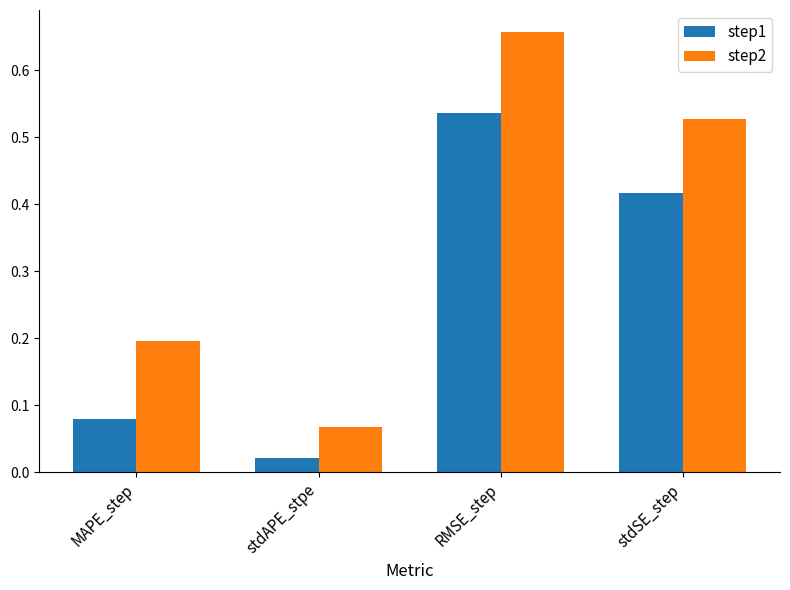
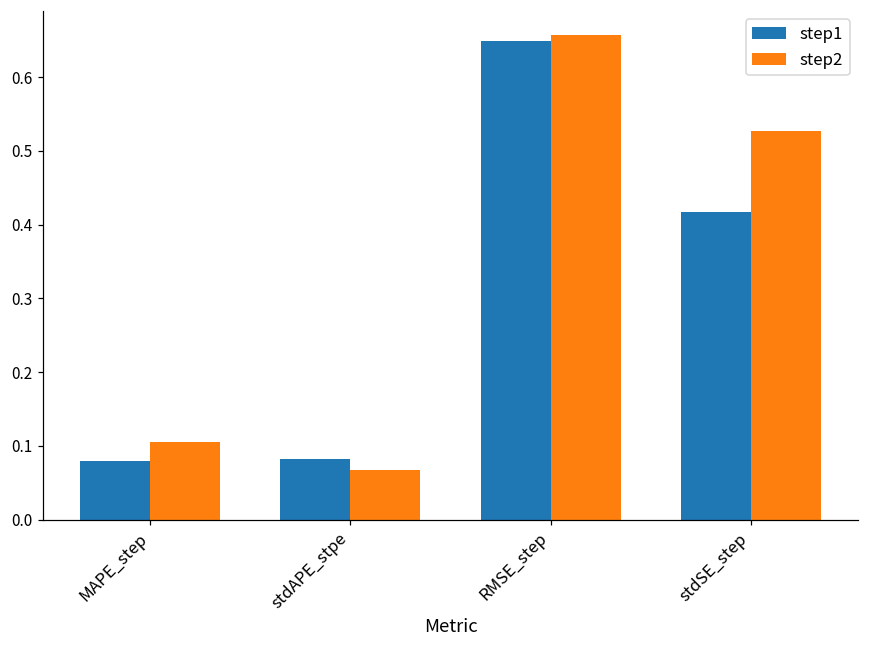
step2, MAPE_step: 0.20 -> 0.10
step1, stdAPE_stpe: 0.02 -> 0.08
step1, RMSE_step: 0.54 -> 0.65
